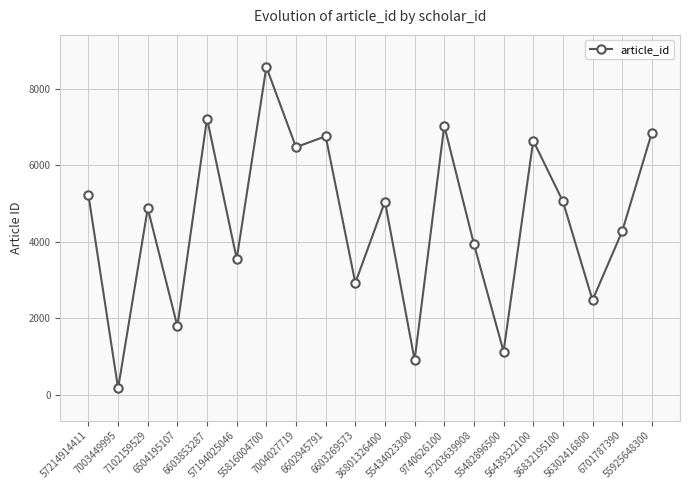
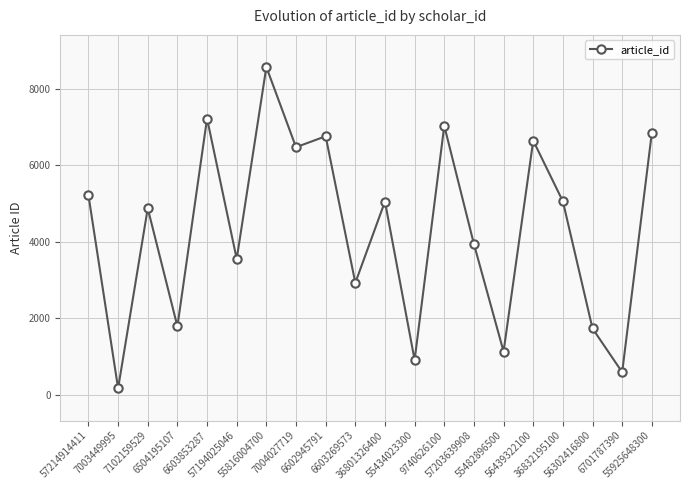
56302416800: 2500 -> 1700
6701787390: 4300 -> 600
